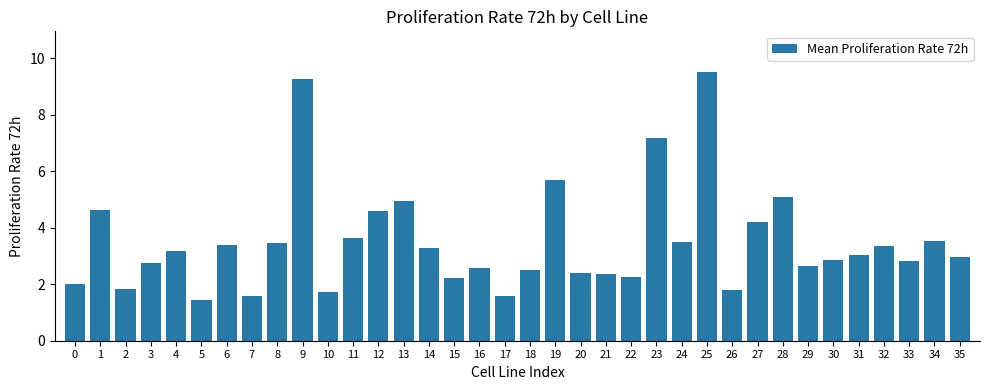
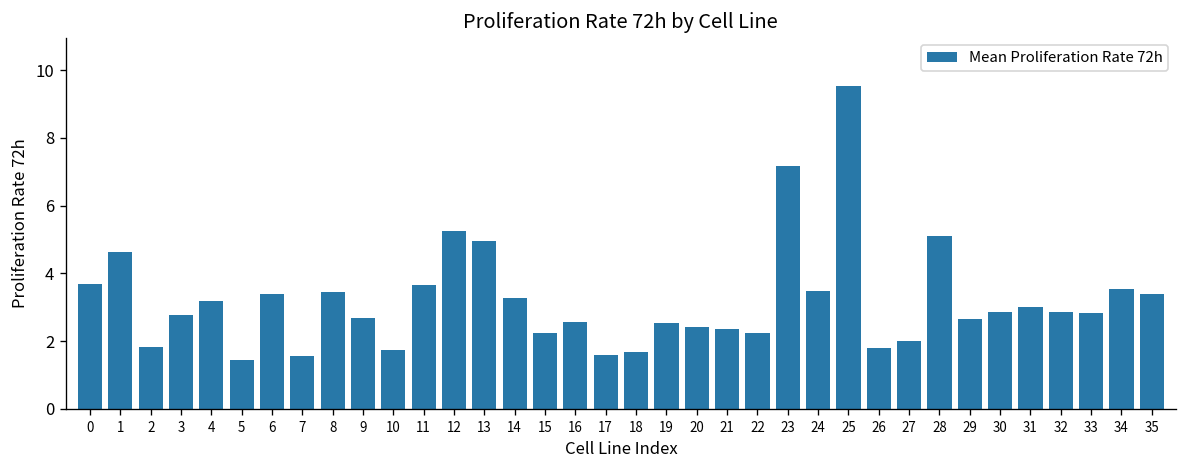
0: 2.0 -> 3.7
9: 9.3 -> 2.7
12: 4.6 -> 5.3
18: 2.5 -> 1.7
19: 5.7 -> 2.5
27: 4.2 -> 2.0
32: 3.3 -> 2.9
35: 3.0 -> 3.4
